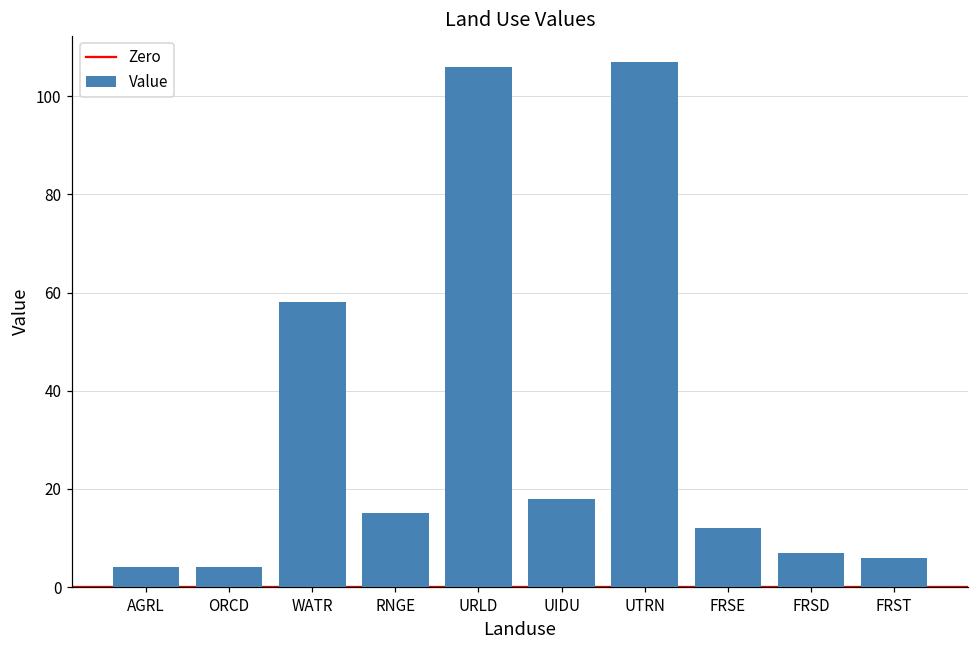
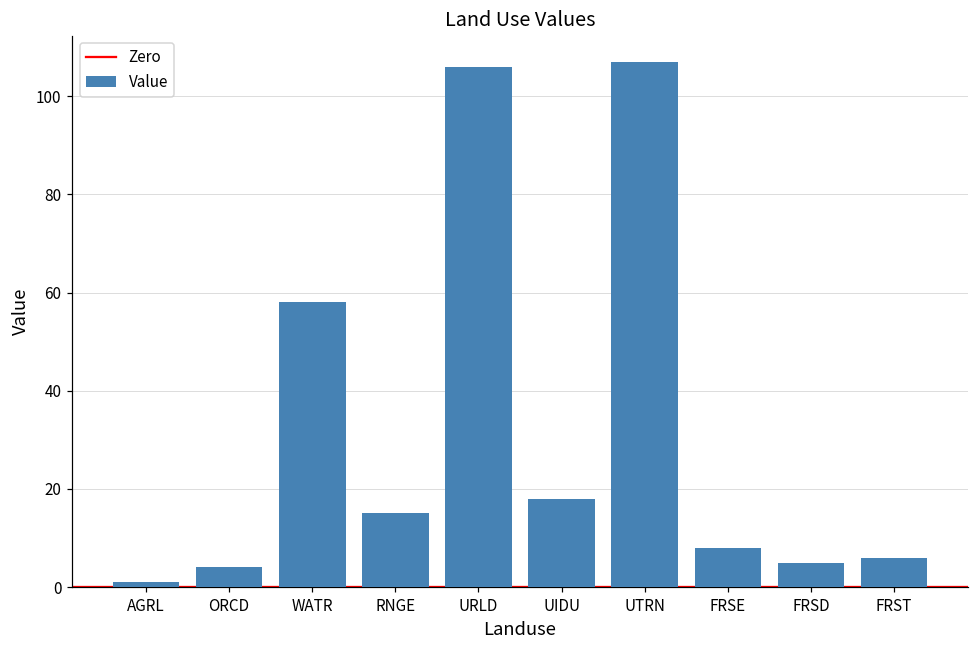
AGRL: 4 -> 1
FRSE: 12 -> 8
FRSD: 7 -> 5
